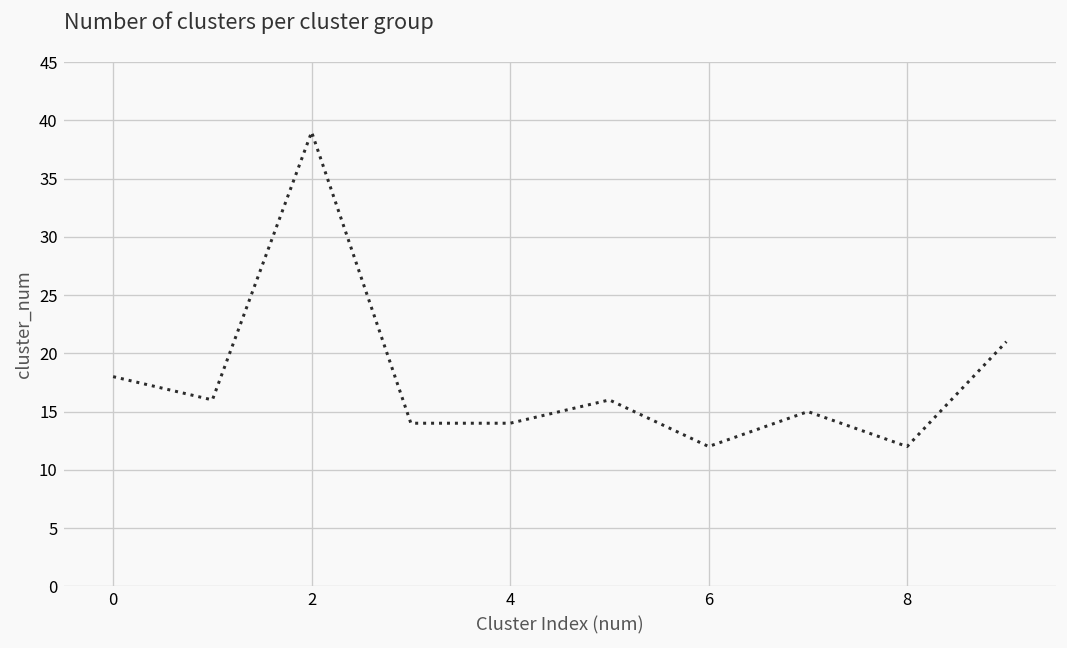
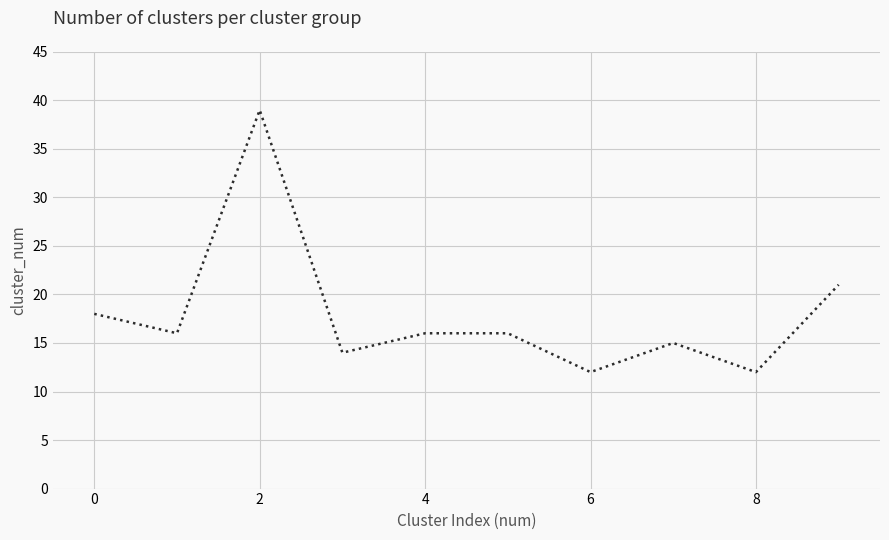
4: 14 -> 16
